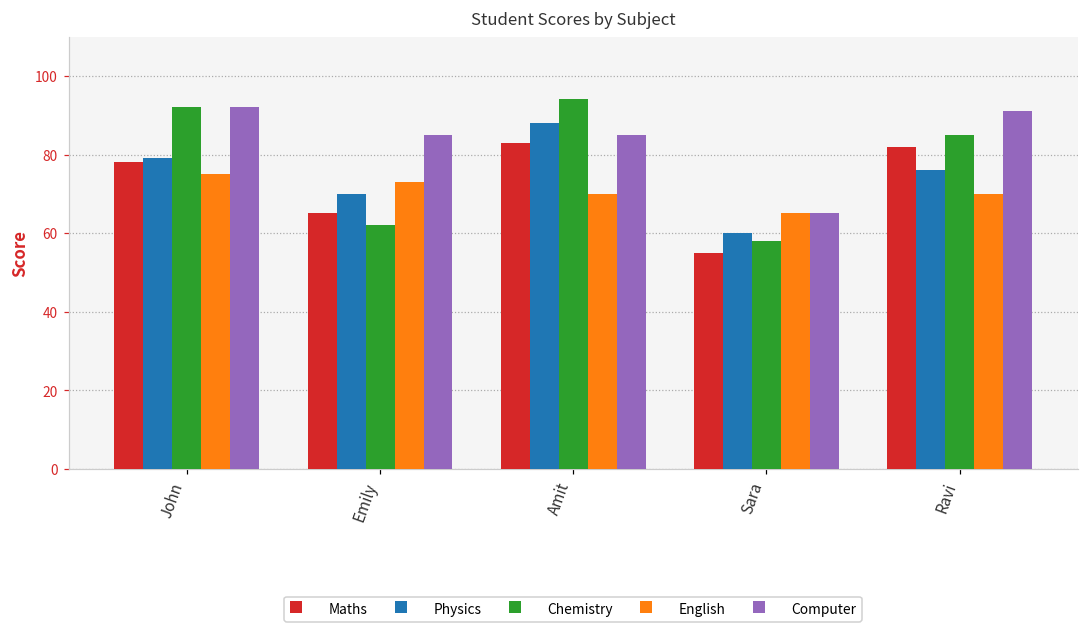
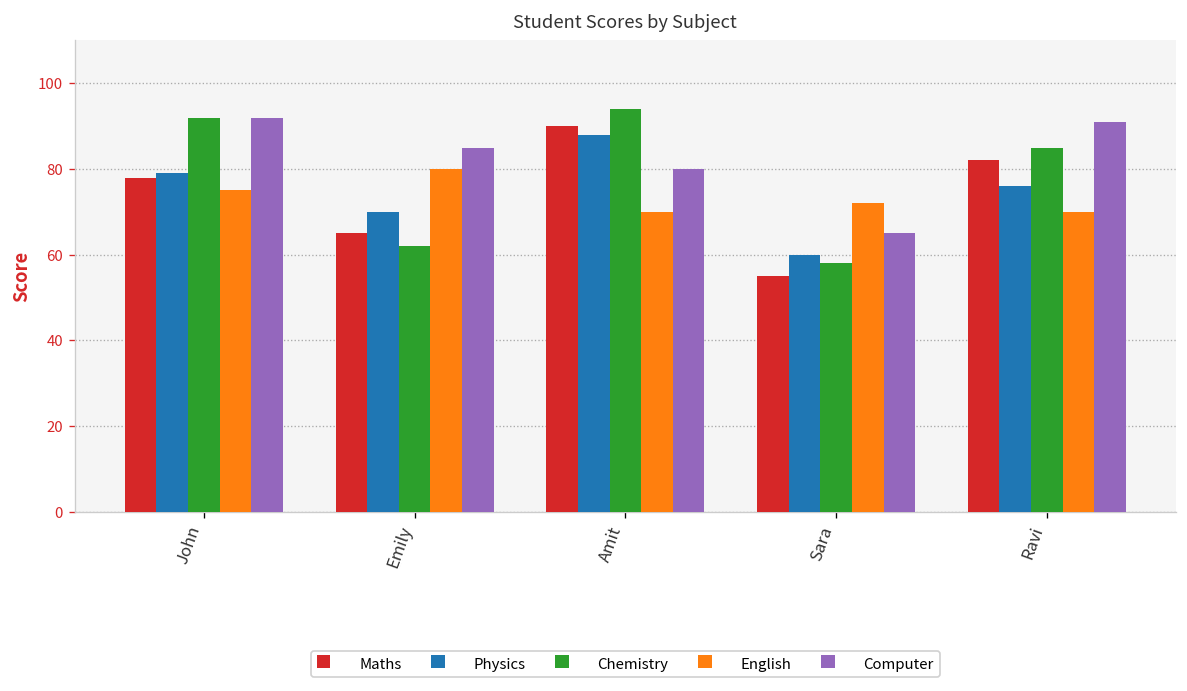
English, Emily: 73 -> 80
Maths, Amit: 83 -> 90
Computer, Amit: 85 -> 80
English, Sara: 65 -> 72
